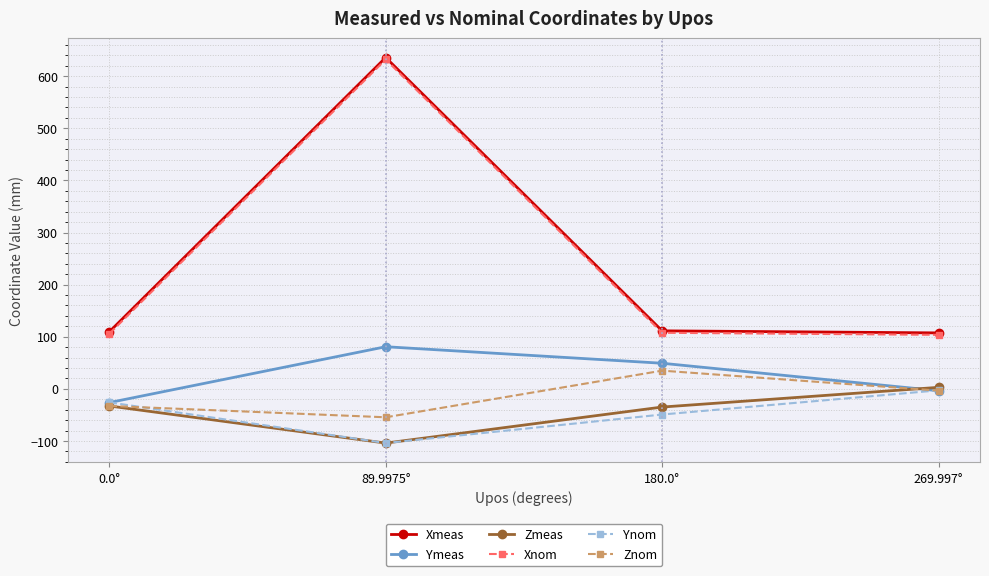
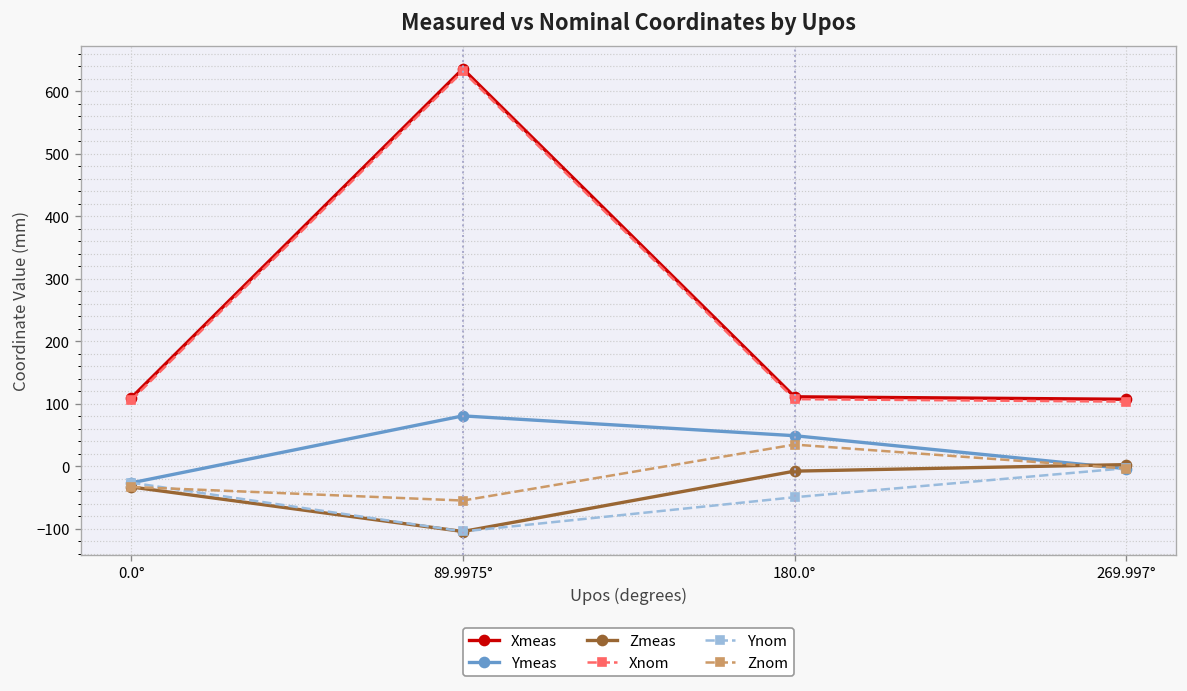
Zmeas, 180.0°: -30 -> -10
